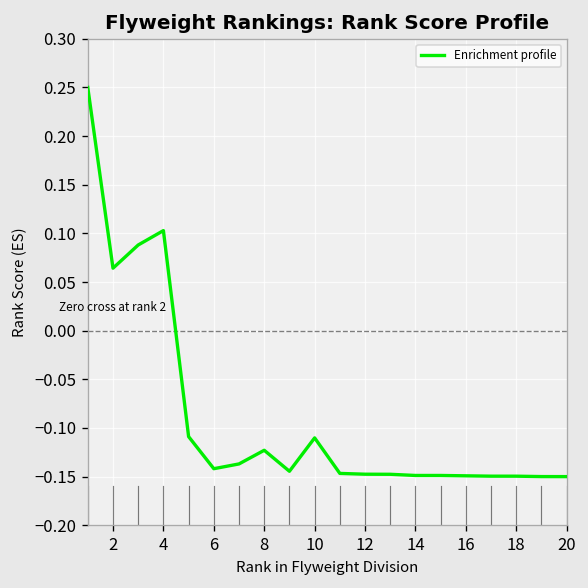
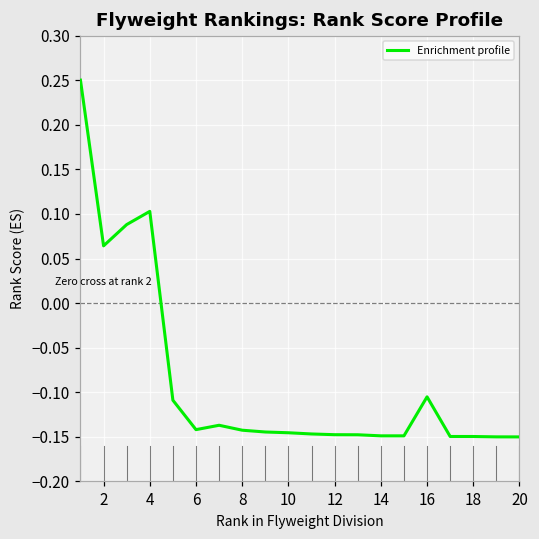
8: -0.12 -> -0.14
10: -0.11 -> -0.15
16: -0.15 -> -0.11
